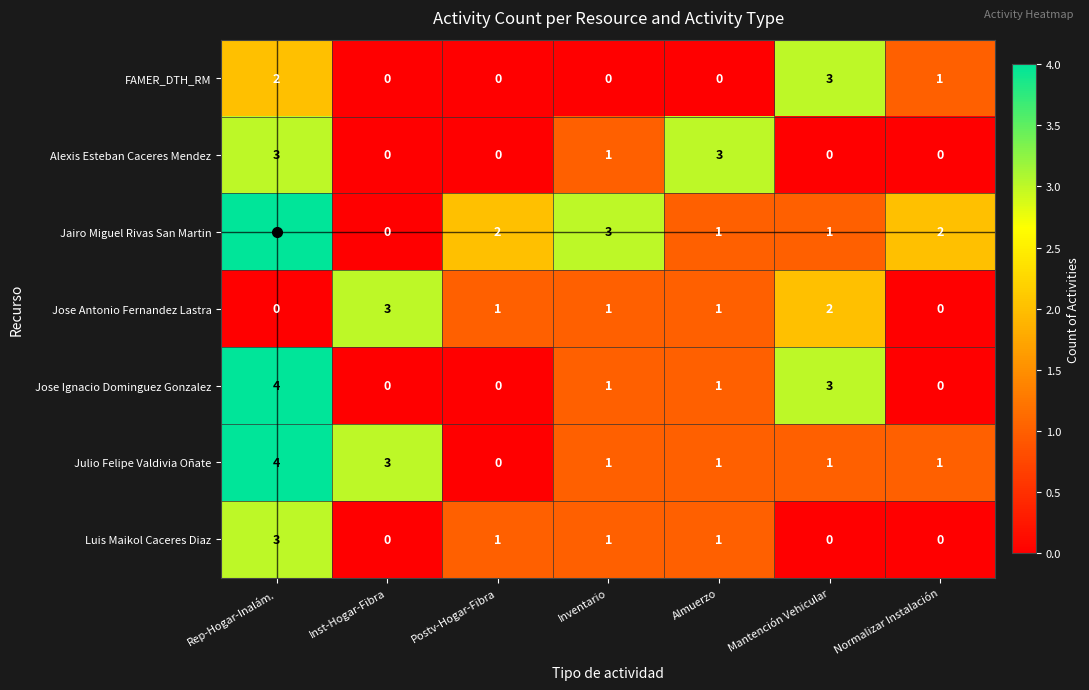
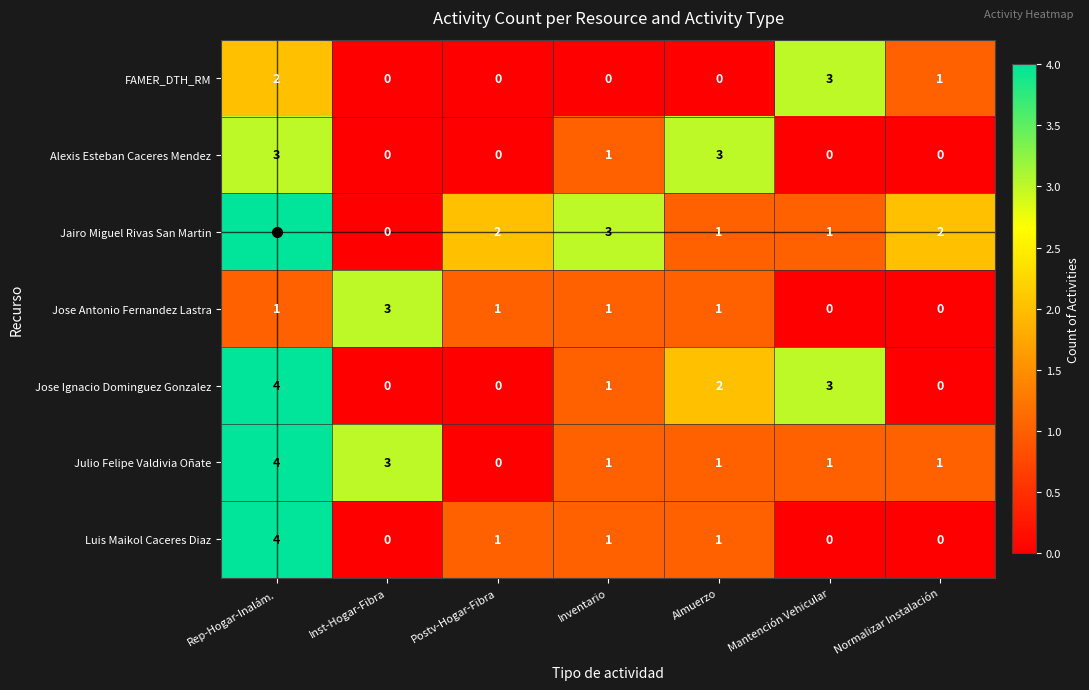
Jose Antonio Fernandez Lastra, Rep-Hogar-Inalám.: 0 -> 1
Jose Antonio Fernandez Lastra, Mantención Vehicular: 2 -> 0
Jose Ignacio Dominguez Gonzalez, Almuerzo: 1 -> 2
Luis Maikol Caceres Diaz, Rep-Hogar-Inalám.: 3 -> 4
